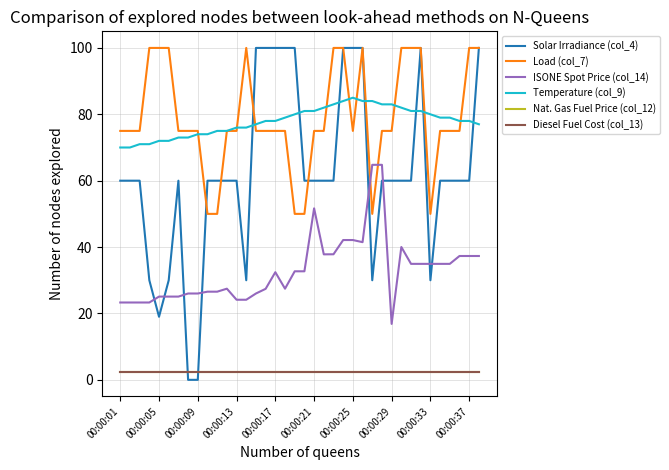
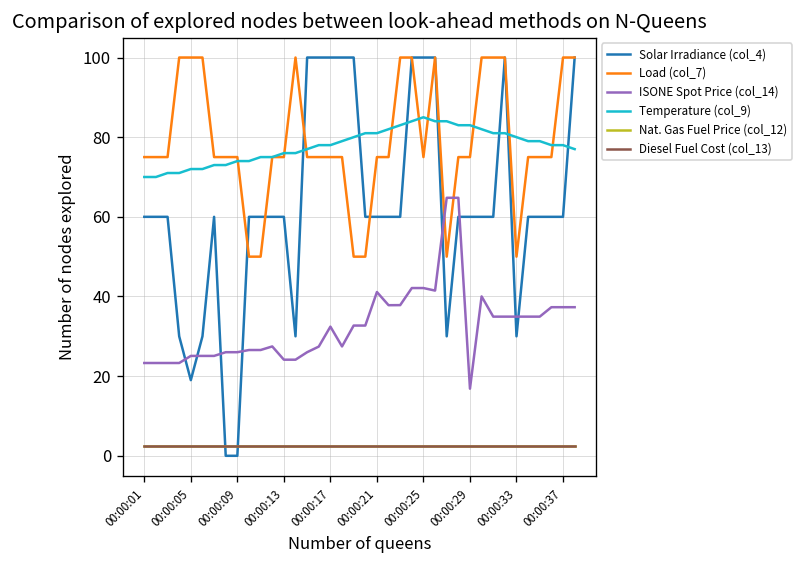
ISONE Spot Price (col_14), 00:00:21: 52 -> 41
